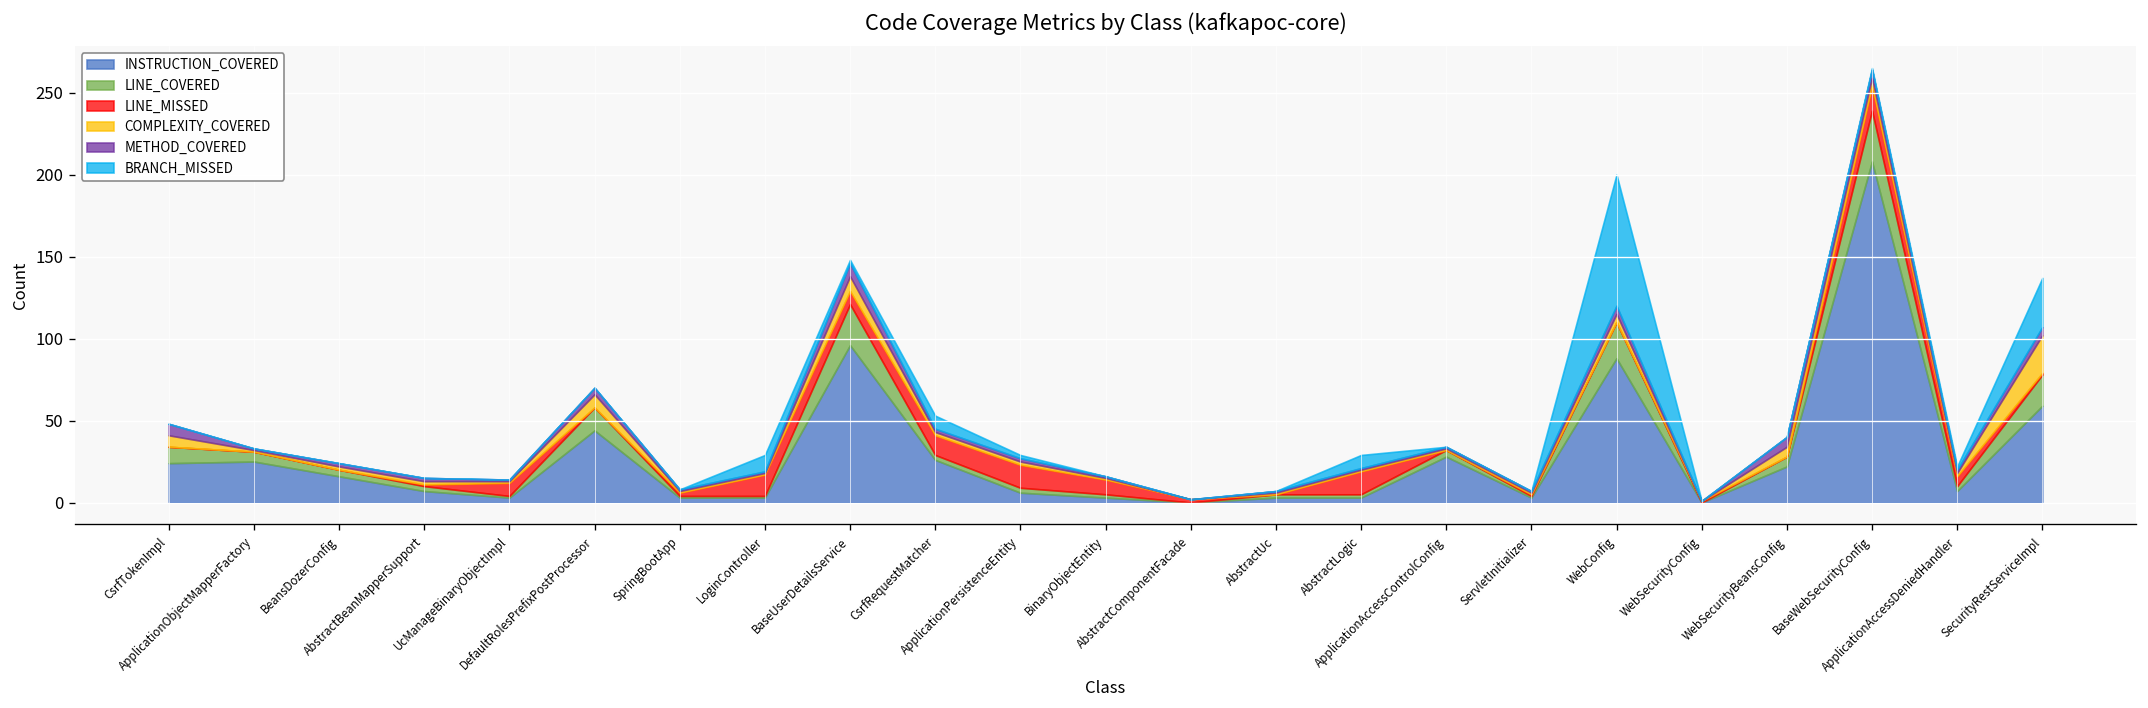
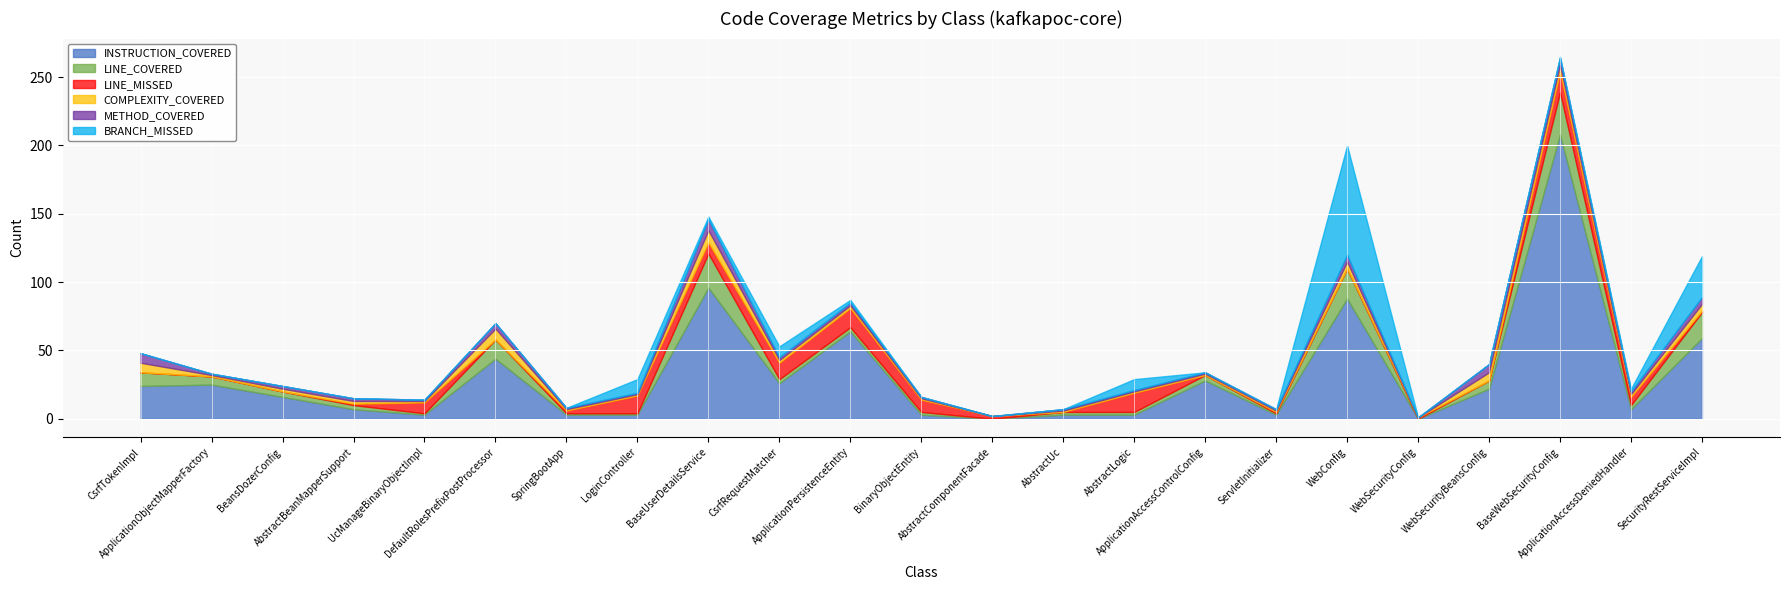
INSTRUCTION_COVERED, ApplicationPersistenceEntity: 6 -> 64
COMPLEXITY_COVERED, SecurityRestServiceImpl: 23 -> 5
